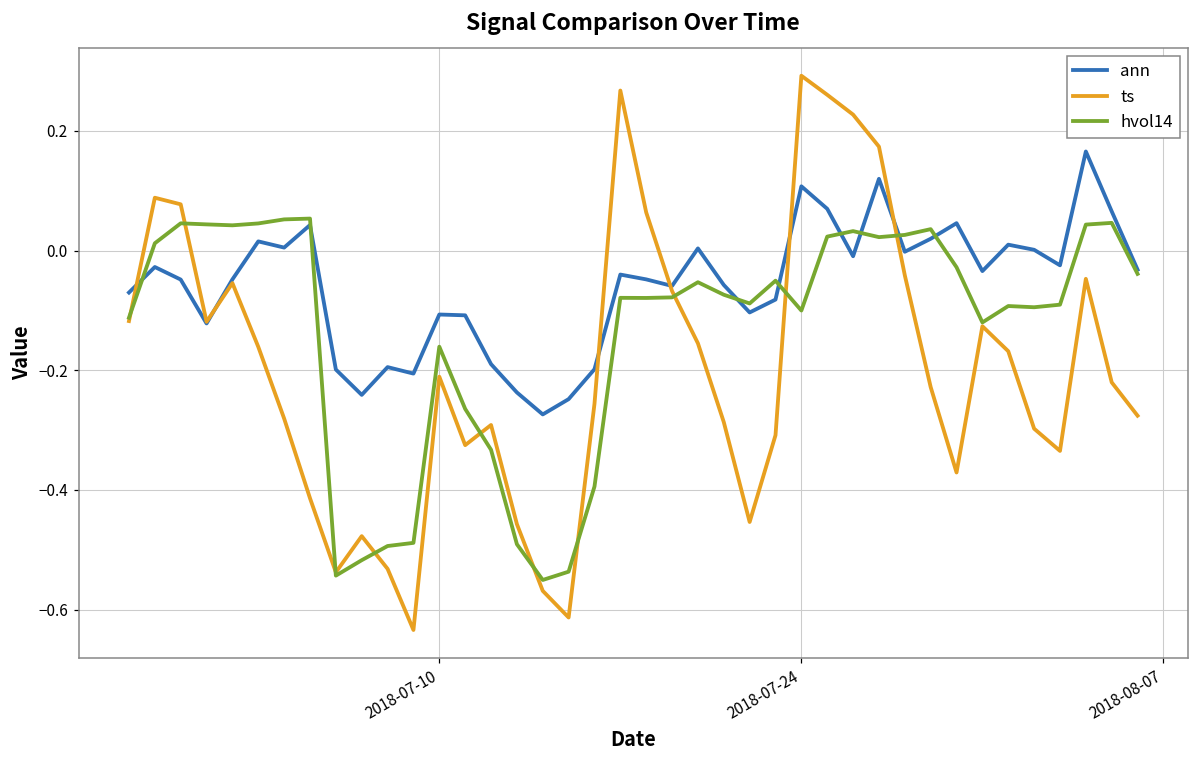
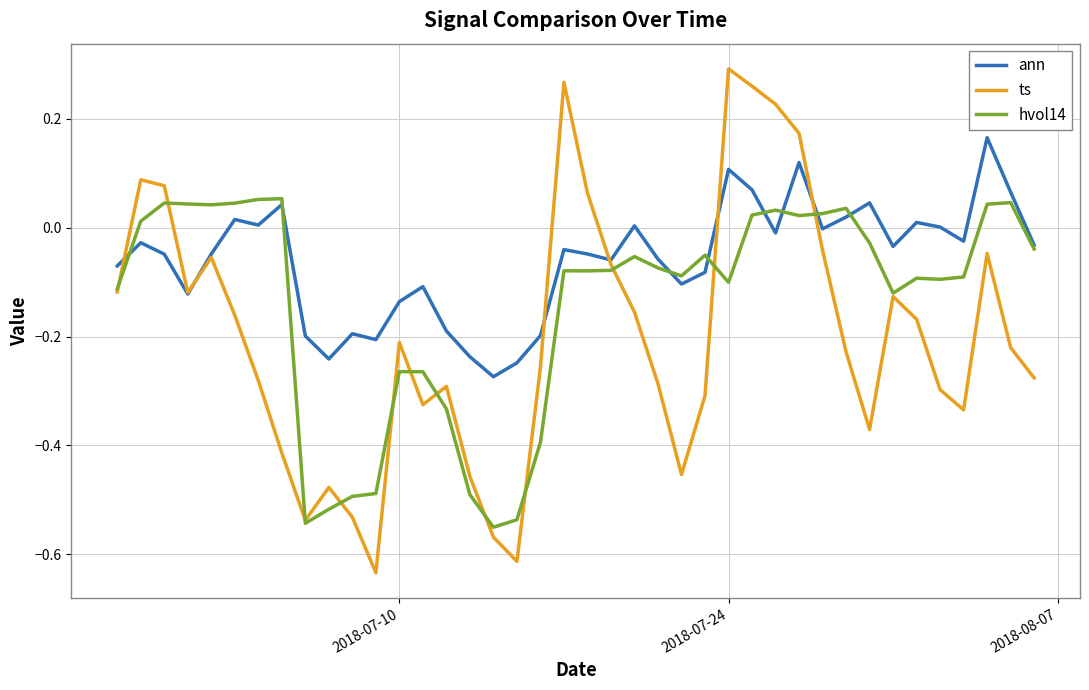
ann, 2018-07-10: -0.11 -> -0.14
hvol14, 2018-07-10: -0.16 -> -0.26
